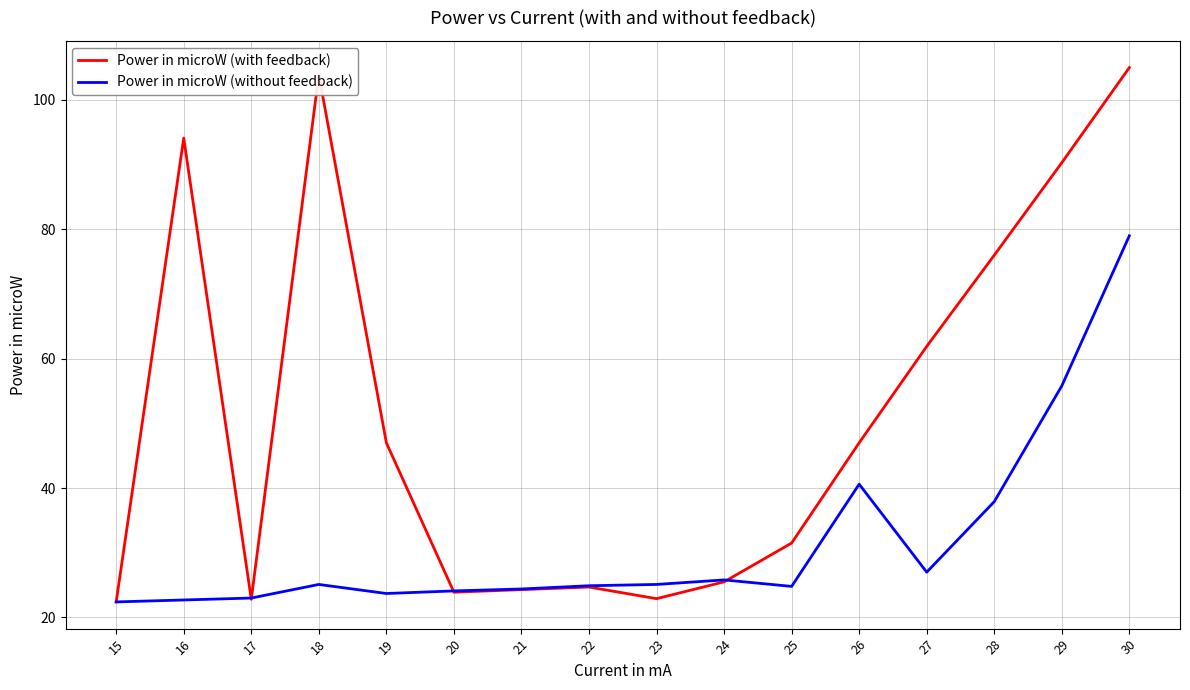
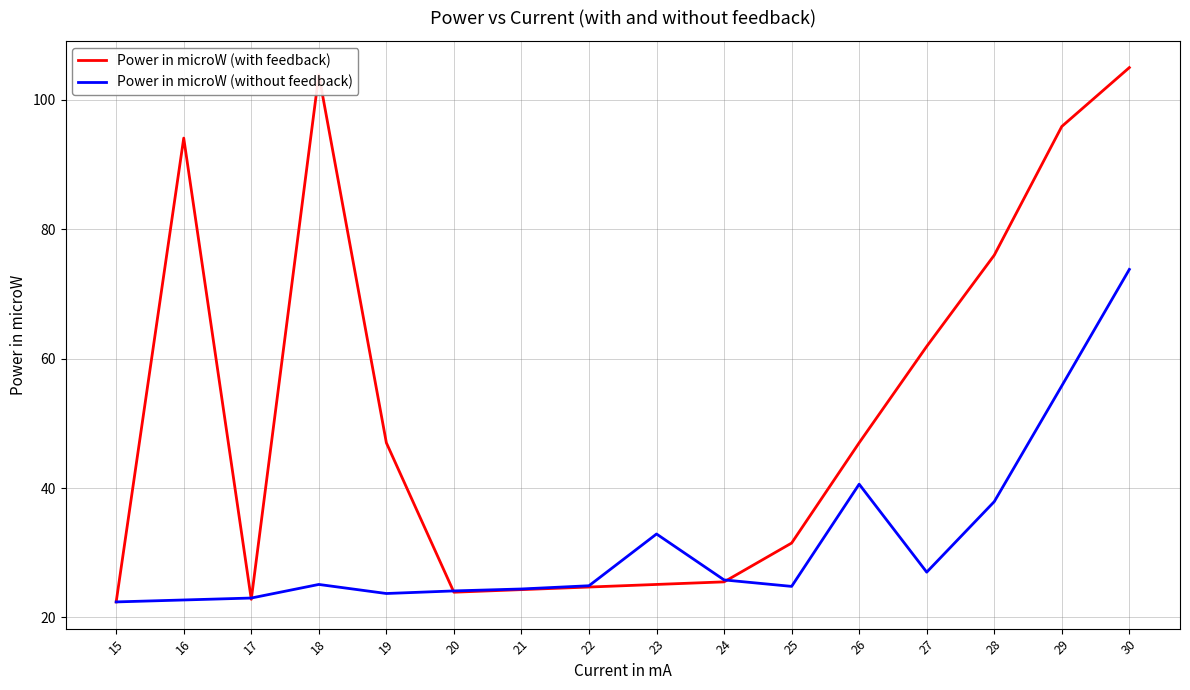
Power in microW (with feedback), 23: 23 -> 25
Power in microW (without feedback), 23: 25 -> 33
Power in microW (with feedback), 29: 90 -> 96
Power in microW (without feedback), 30: 79 -> 74
